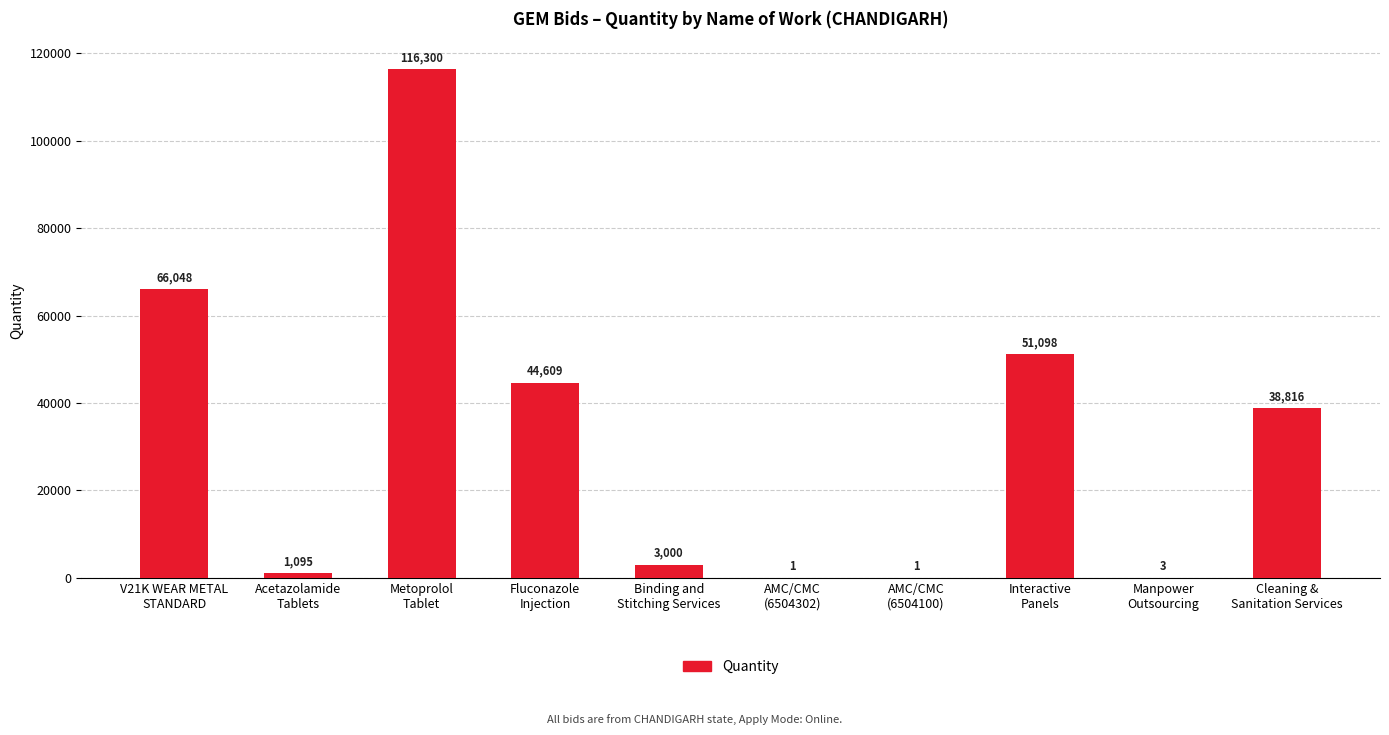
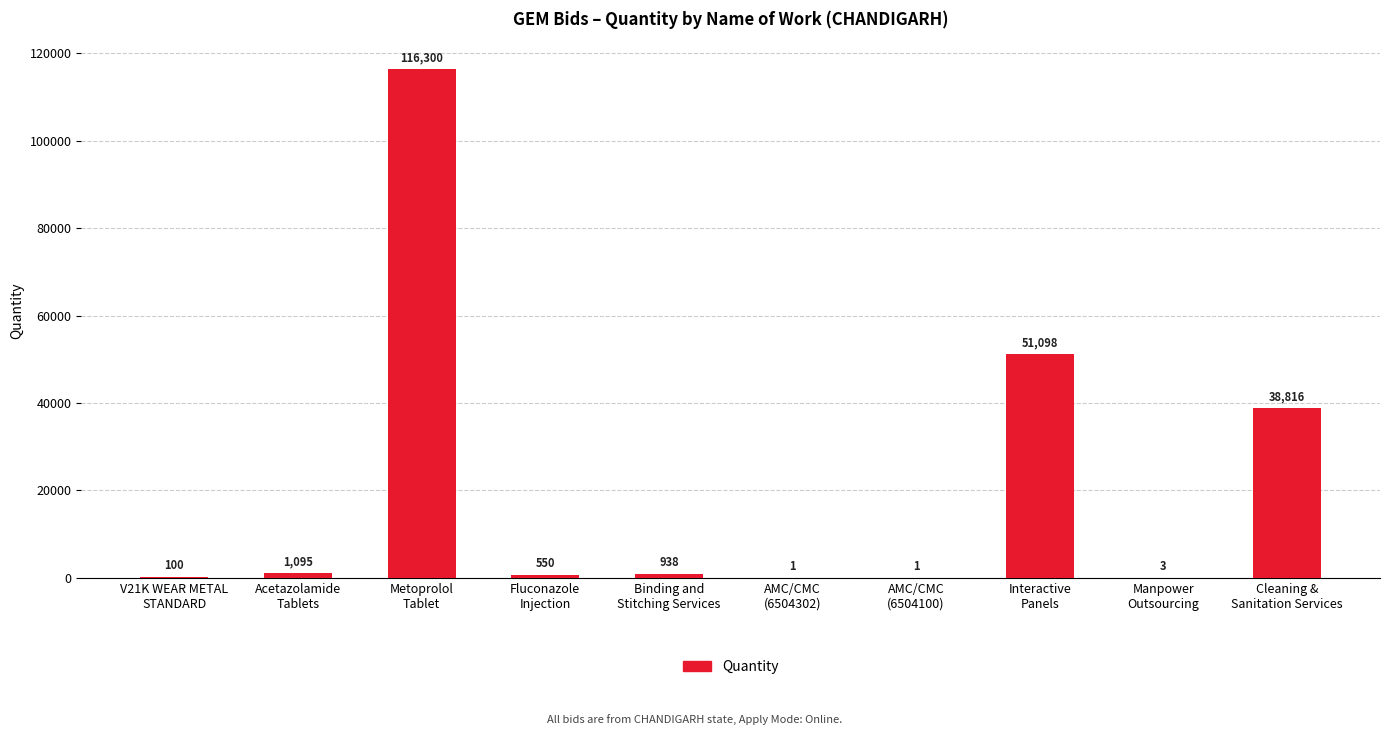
V21K WEAR METAL STANDARD: 66,048 -> 100
Fluconazole Injection: 44,609 -> 550
Binding and Stitching Services: 3,000 -> 938
